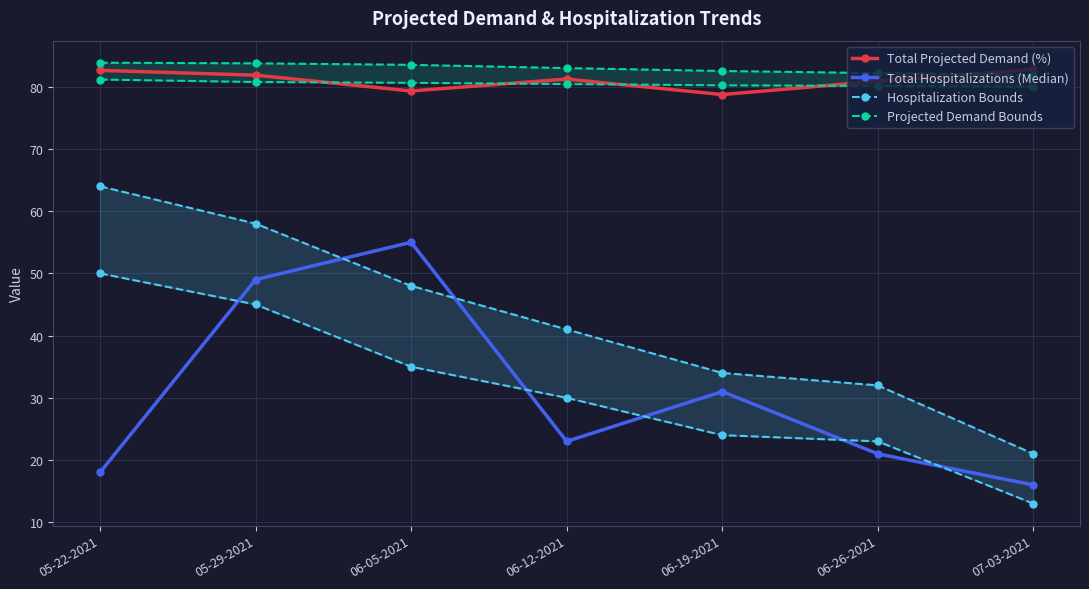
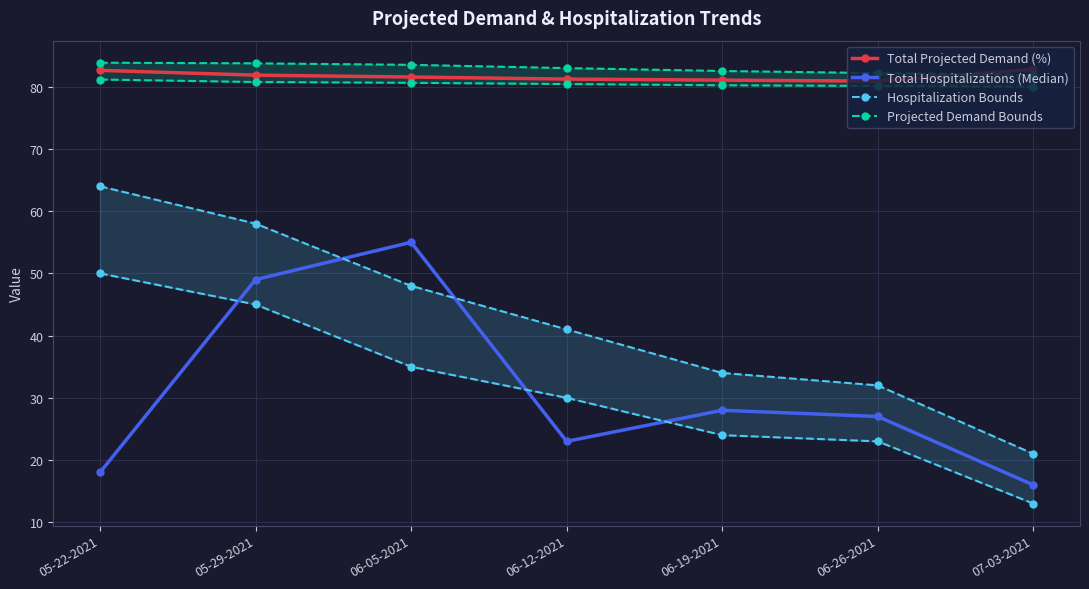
Total Projected Demand (%), 06-05-2021: 79 -> 82
Total Projected Demand (%), 06-19-2021: 79 -> 81
Total Hospitalizations (Median), 06-19-2021: 31 -> 28
Total Hospitalizations (Median), 06-26-2021: 21 -> 27
